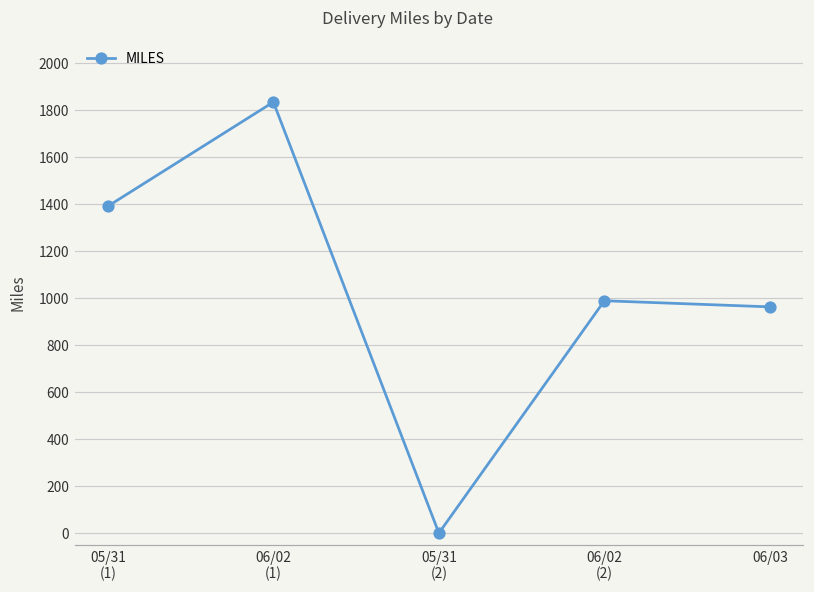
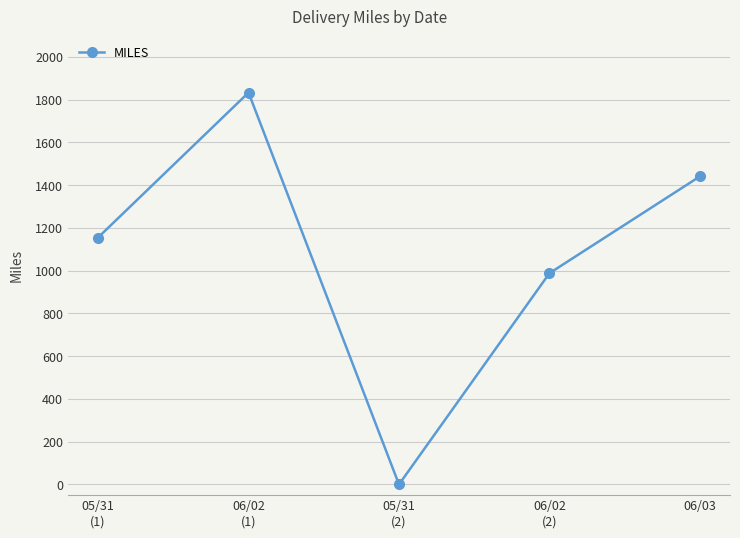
05/31 (1): 1390 -> 1160
06/03: 960 -> 1440
